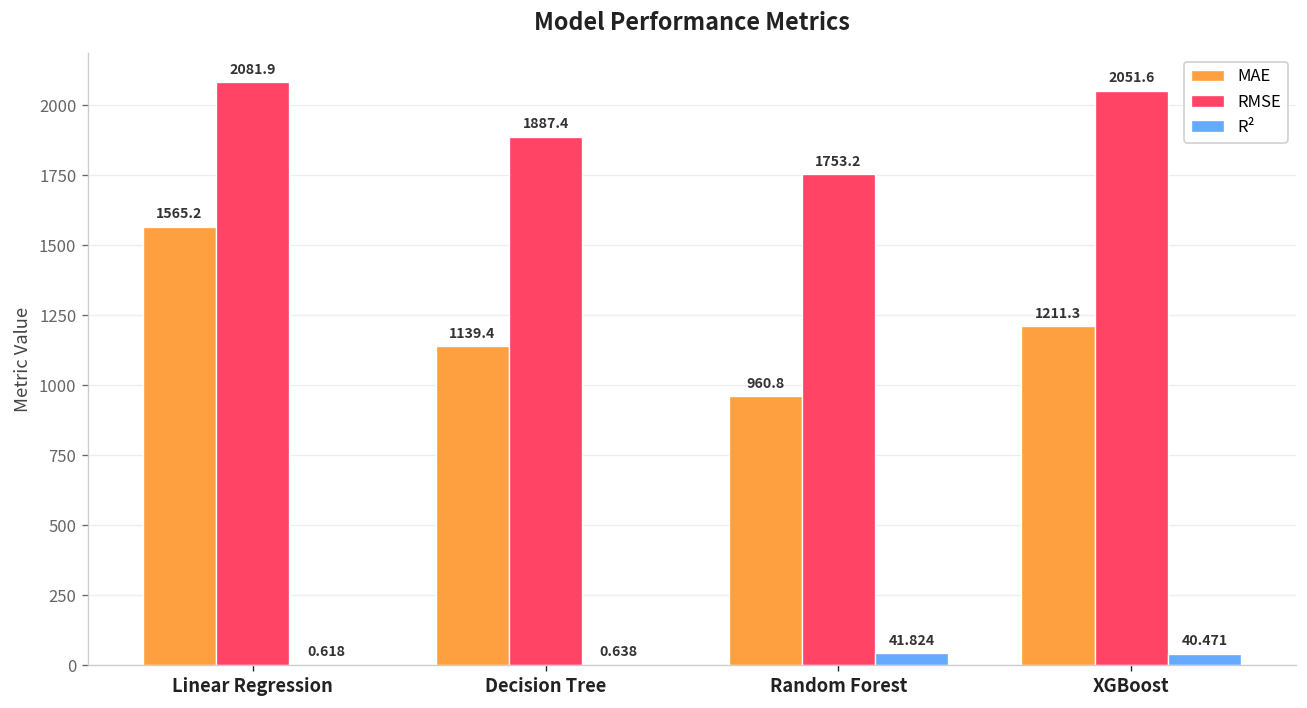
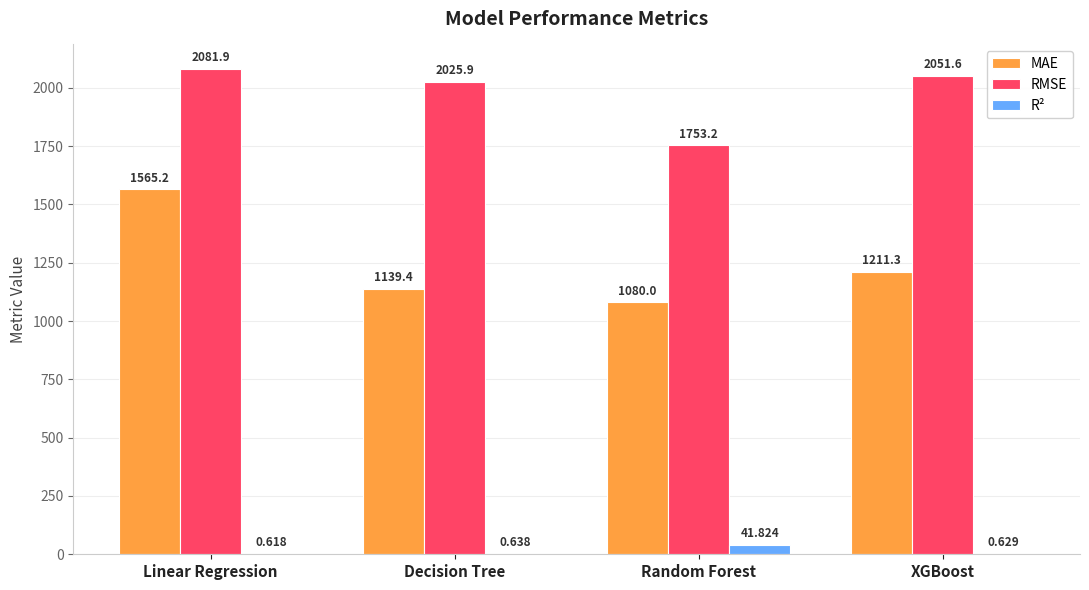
RMSE, Decision Tree: 1887.4 -> 2025.9
MAE, Random Forest: 960.8 -> 1080.0
R², XGBoost: 40.471 -> 0.629
